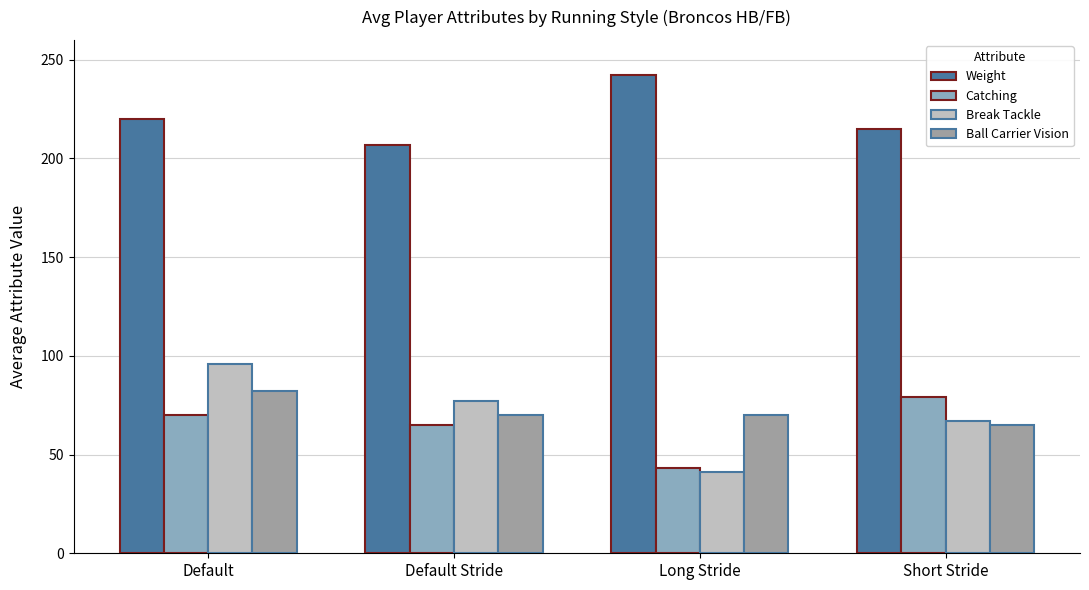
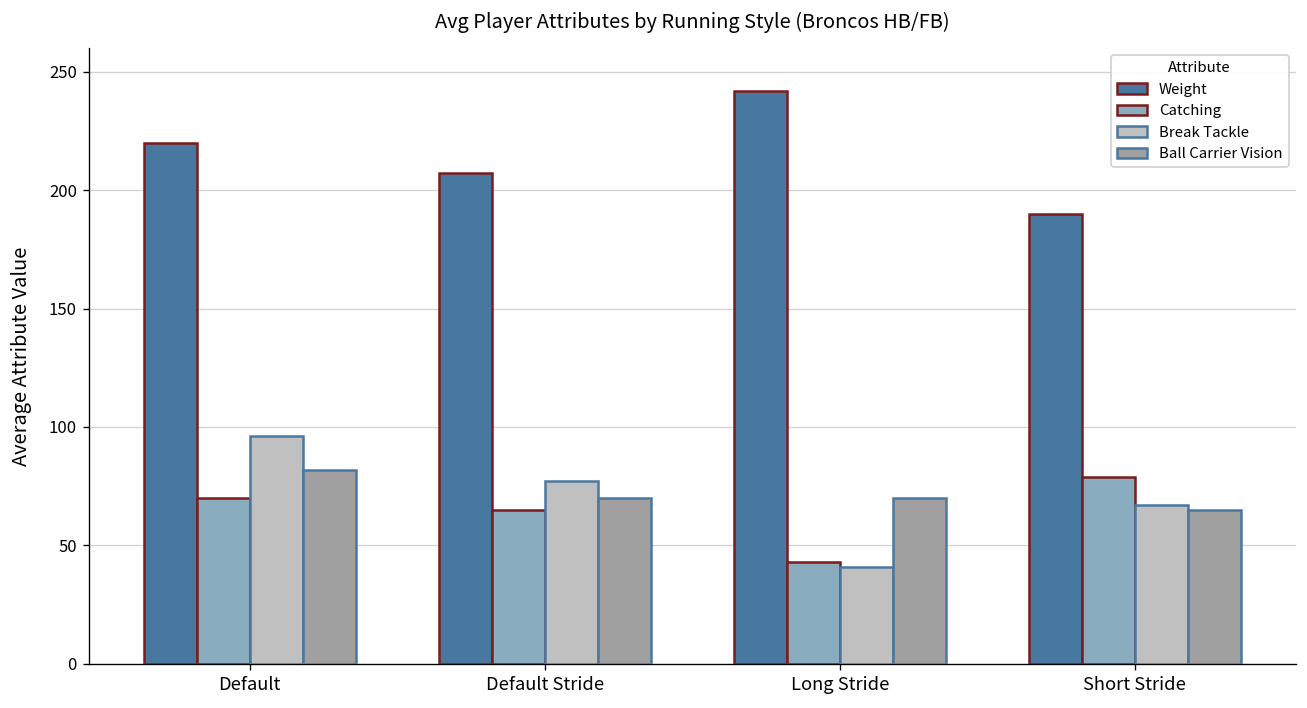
Weight, Short Stride: 215 -> 190
